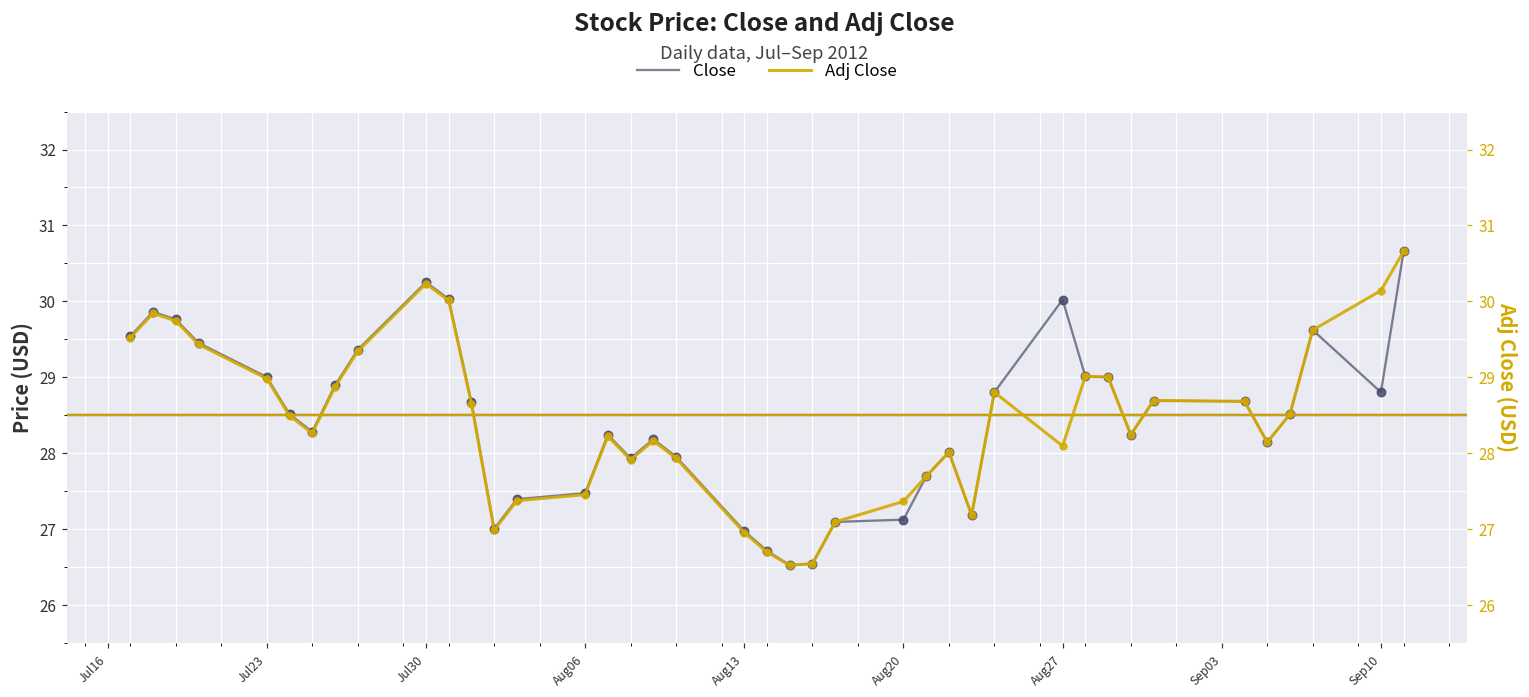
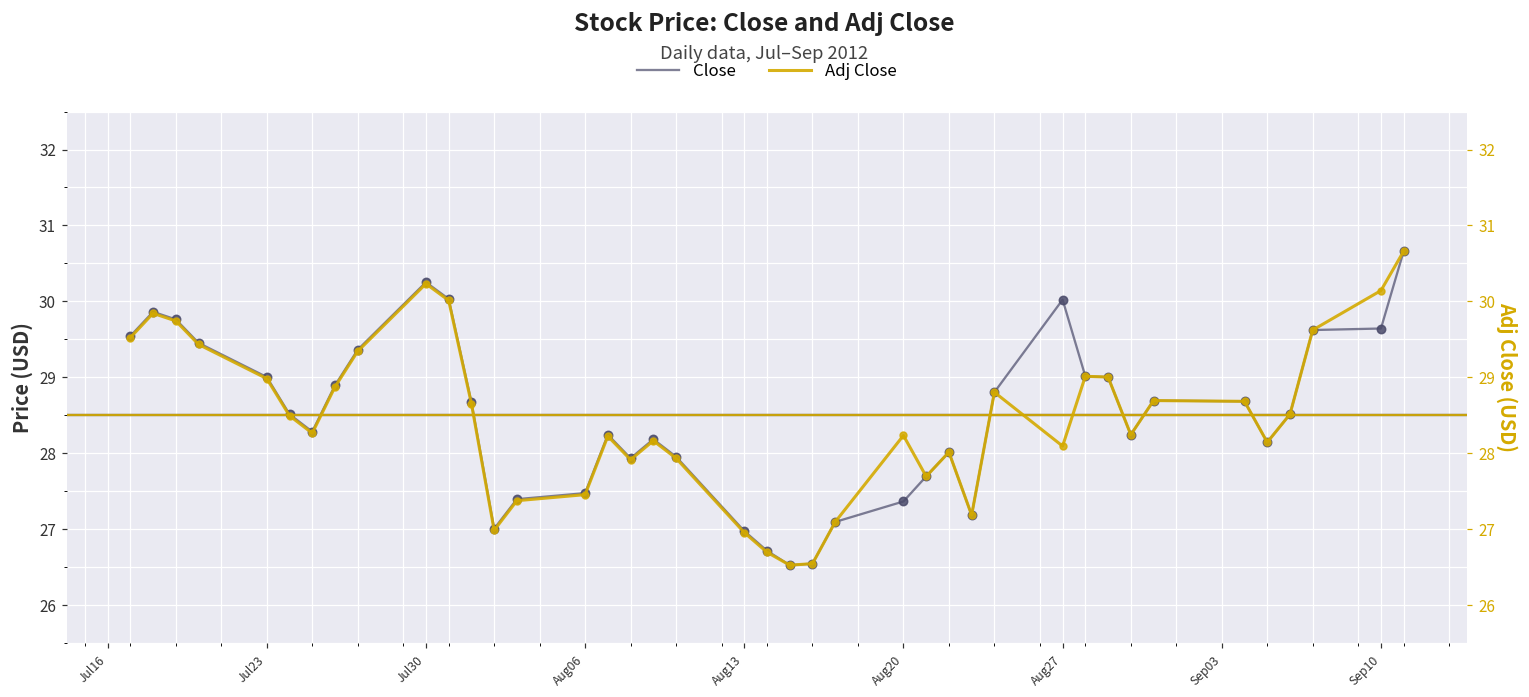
Close, Aug20: 27.1 -> 27.4
Close, Sep10: 28.8 -> 29.6
Adj Close, Aug20: 27.4 -> 28.2
